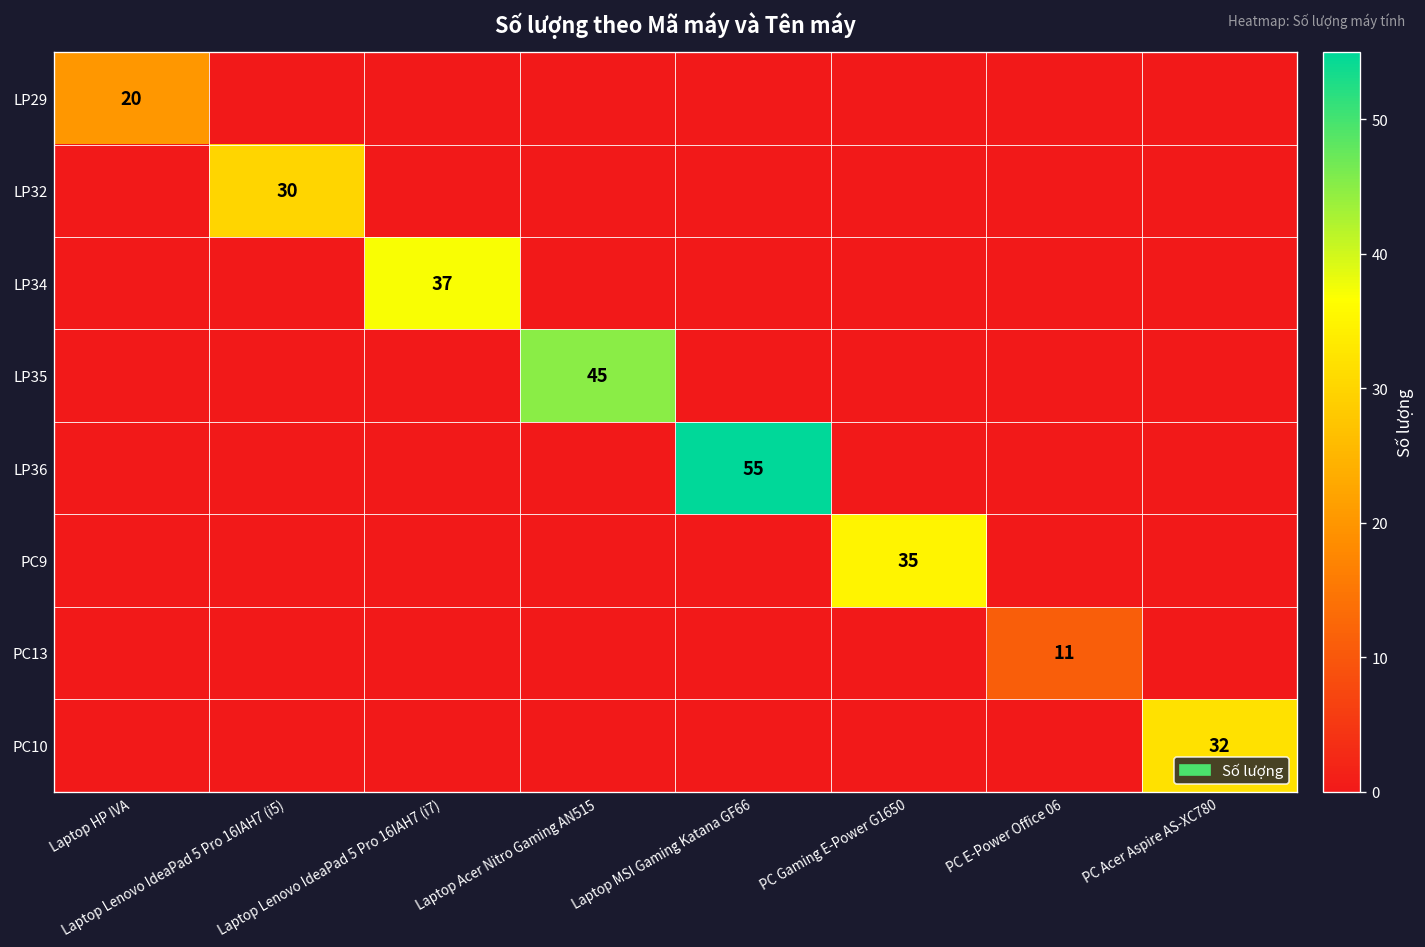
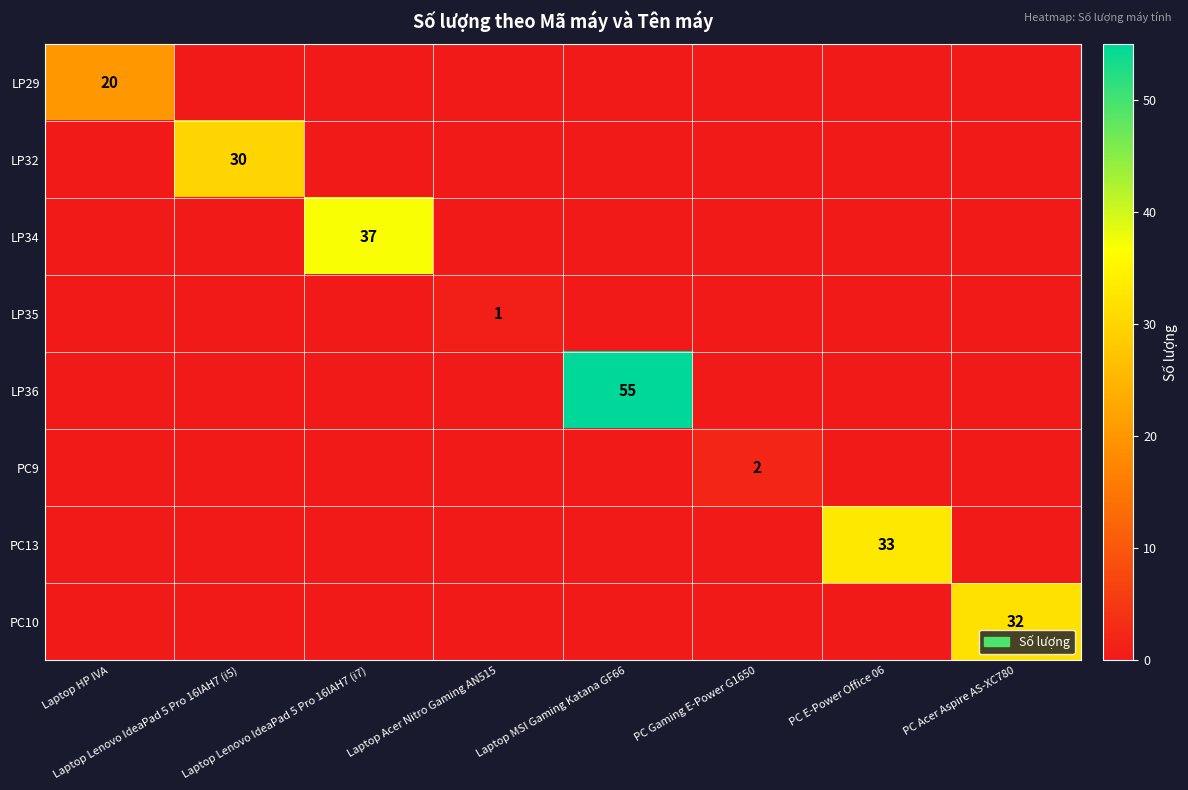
LP35, Laptop Acer Nitro Gaming AN515: 45 -> 1
PC9, PC Gaming E-Power G1650: 35 -> 2
PC13, PC E-Power Office 06: 11 -> 33
